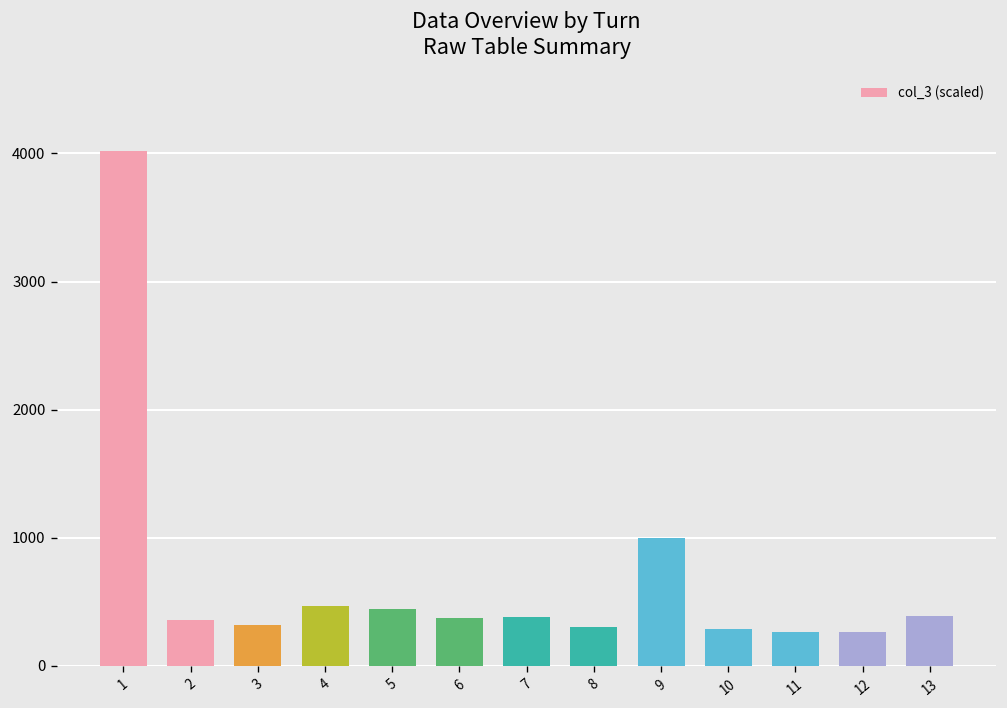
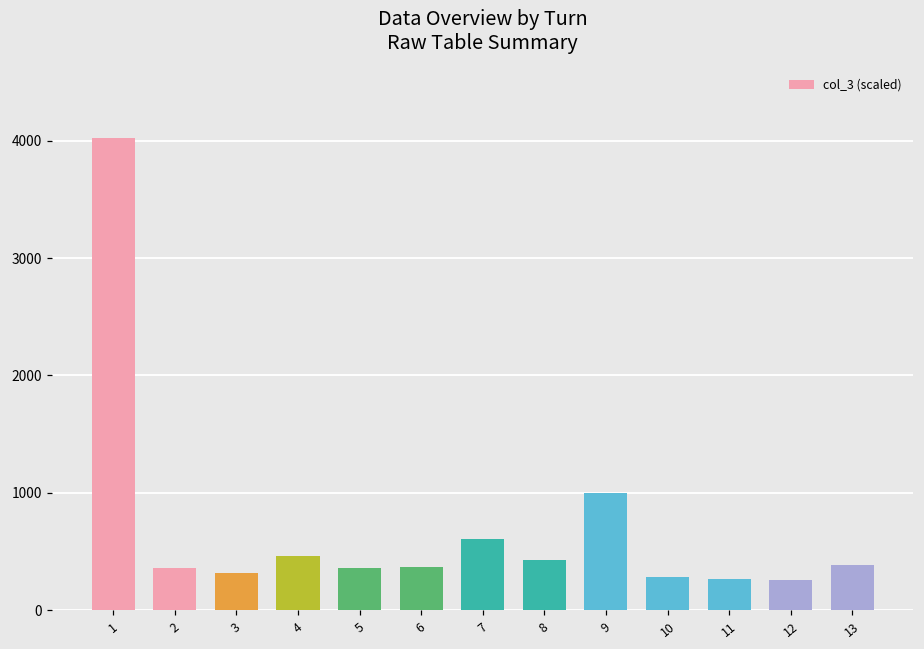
5: 440 -> 360
7: 380 -> 610
8: 300 -> 420
